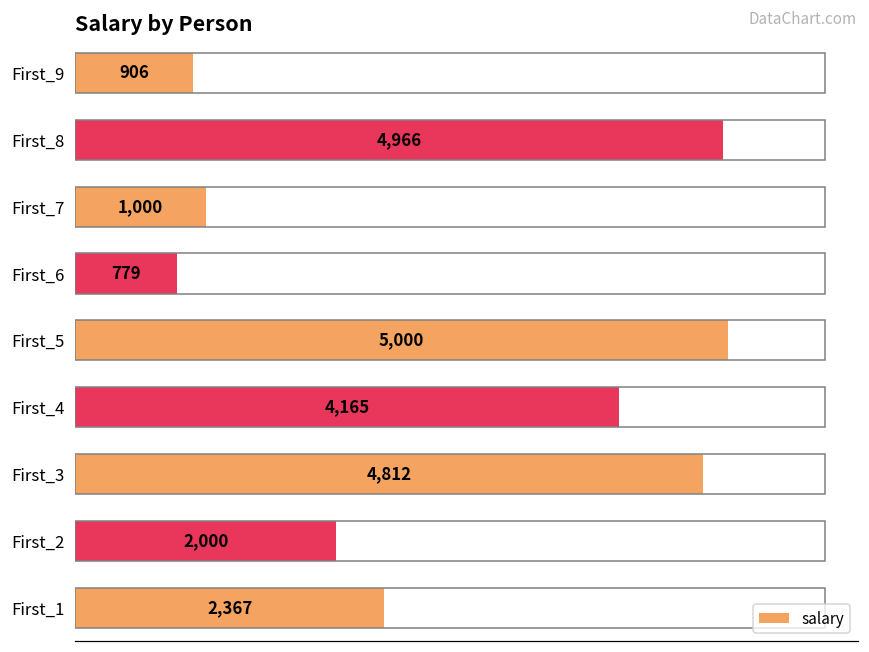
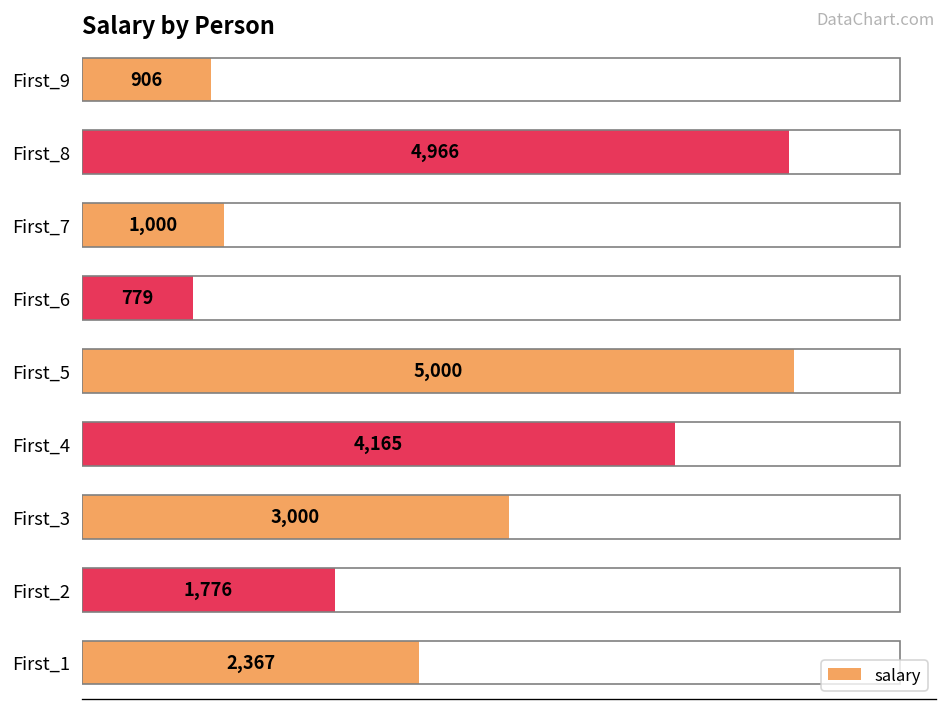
First_3: 4,812 -> 3,000
First_2: 2,000 -> 1,776
